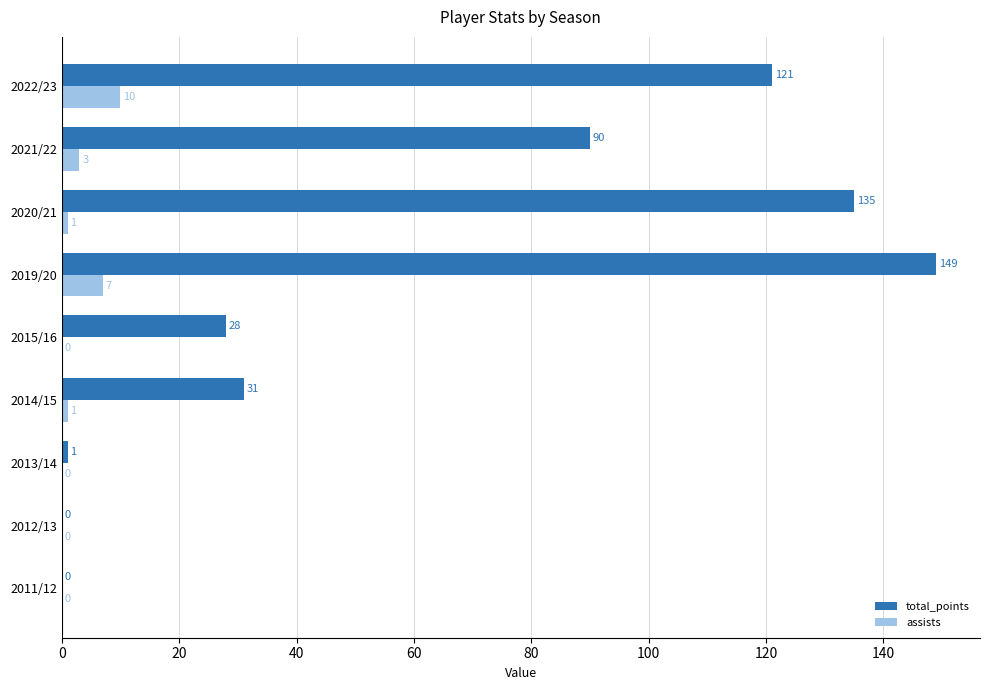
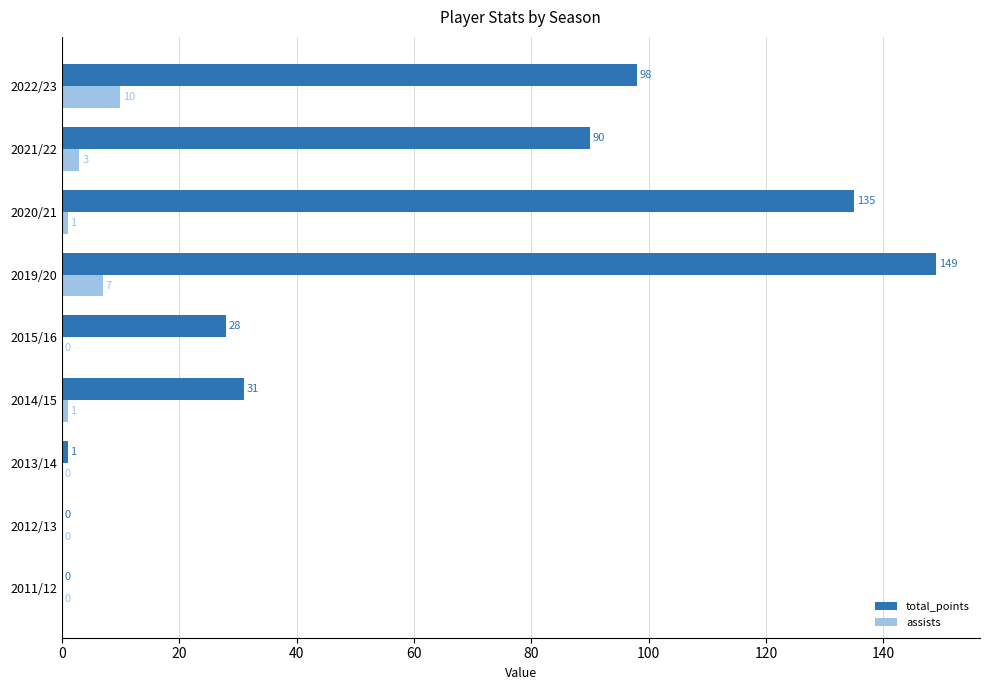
total_points, 2022/23: 121 -> 98
